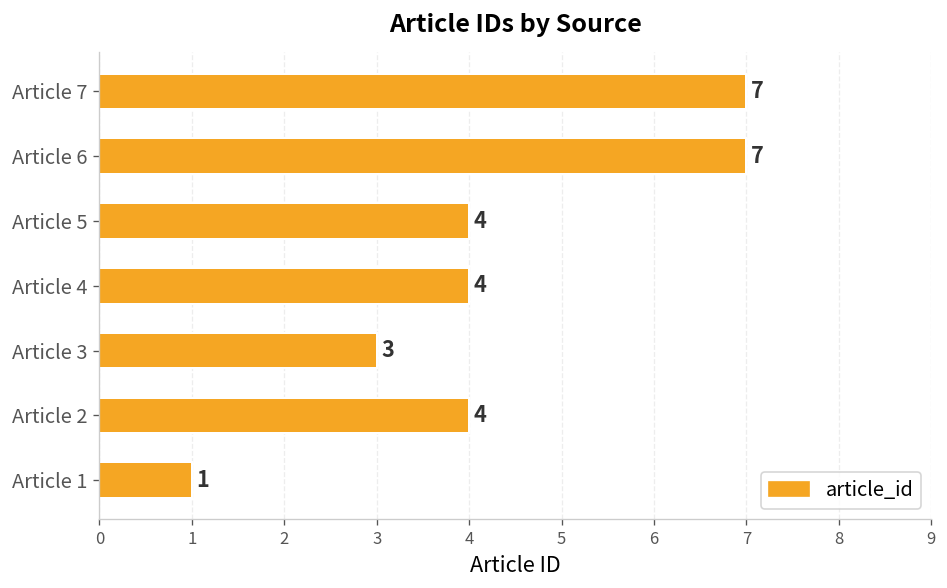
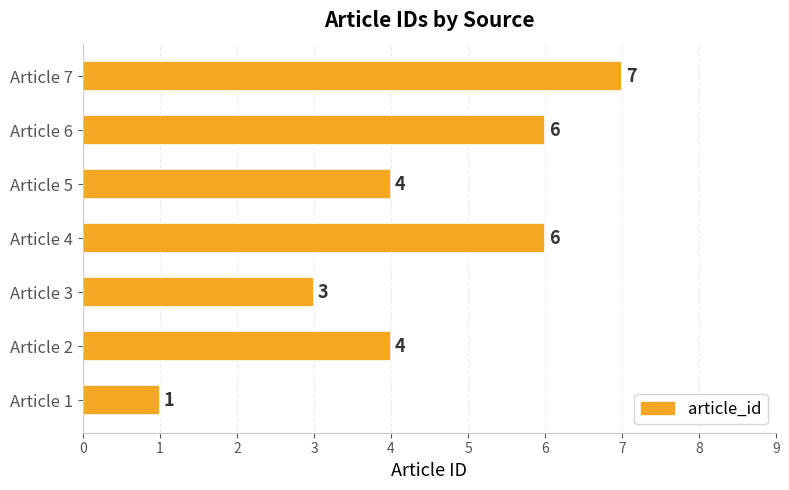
Article 6: 7 -> 6
Article 4: 4 -> 6
